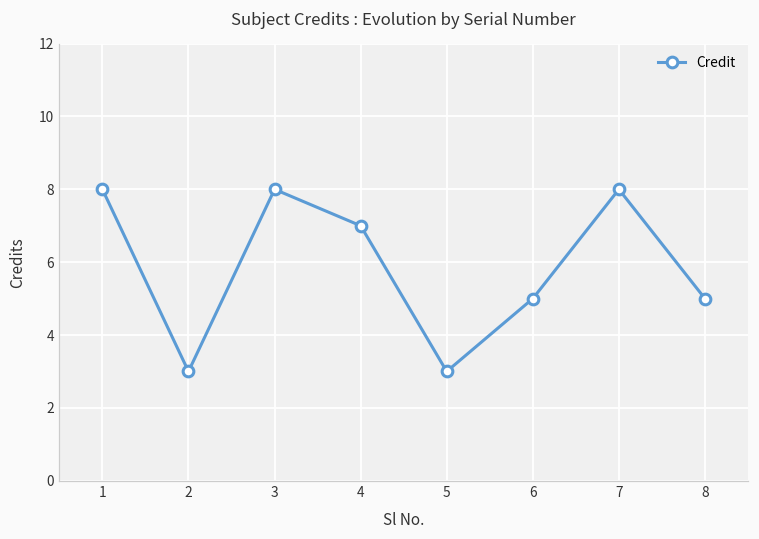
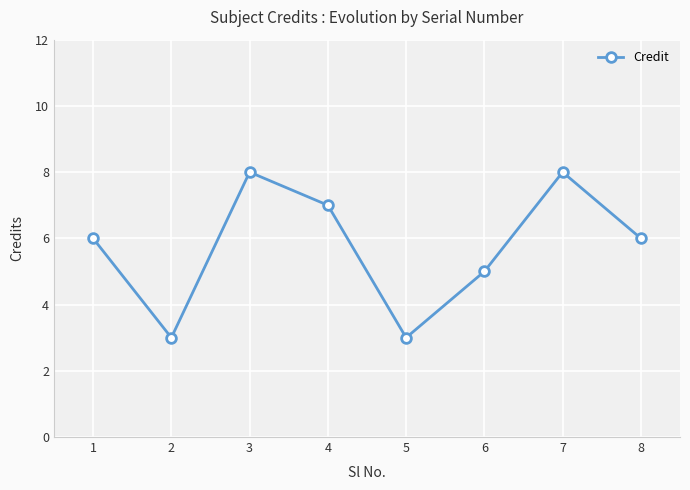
1: 8 -> 6
8: 5 -> 6
